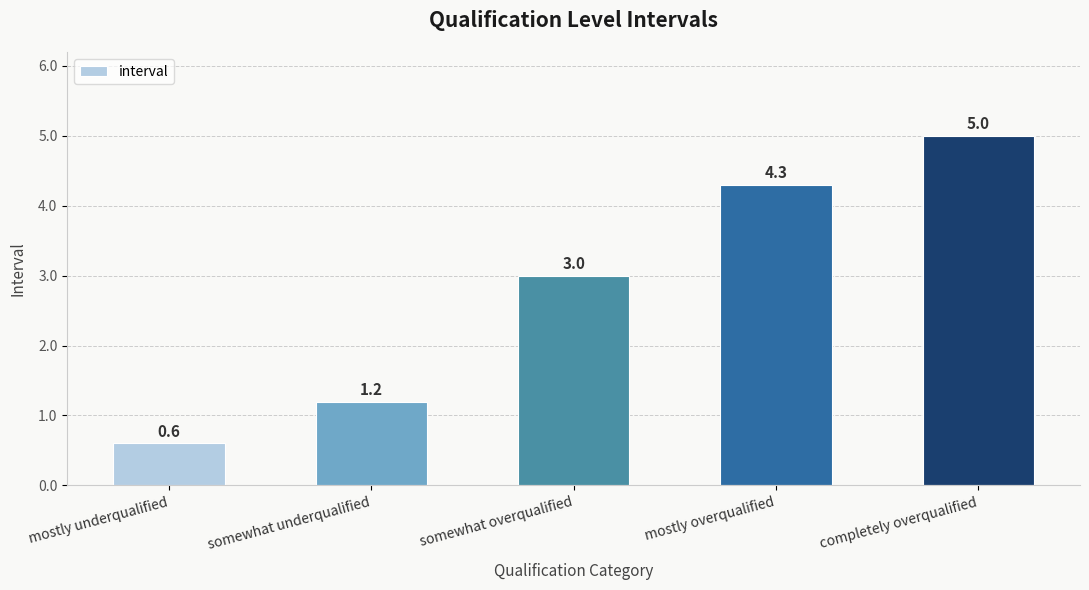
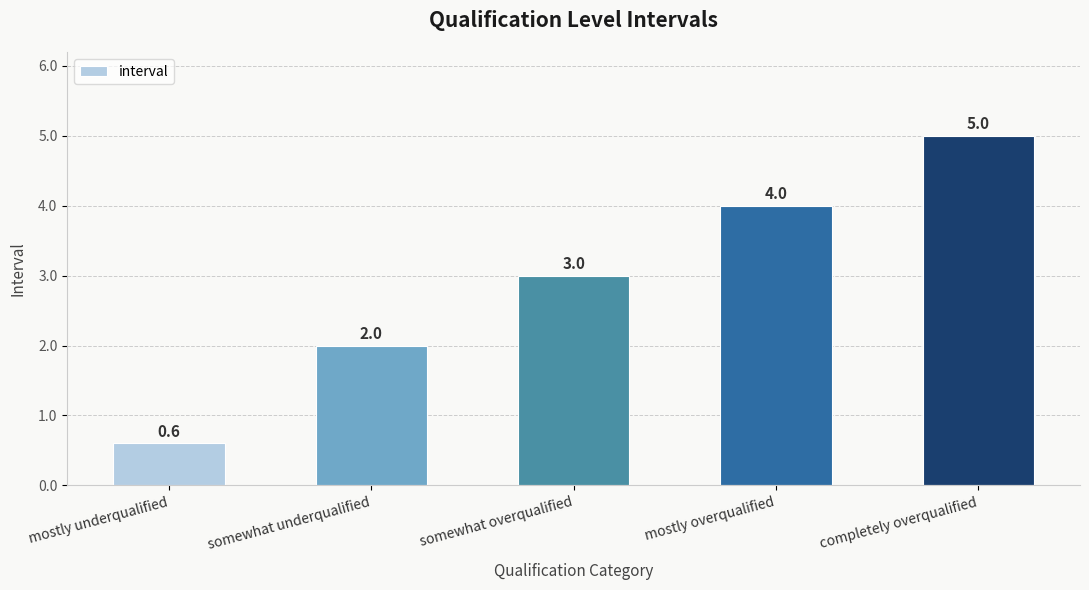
somewhat underqualified: 1.2 -> 2.0
mostly overqualified: 4.3 -> 4.0
